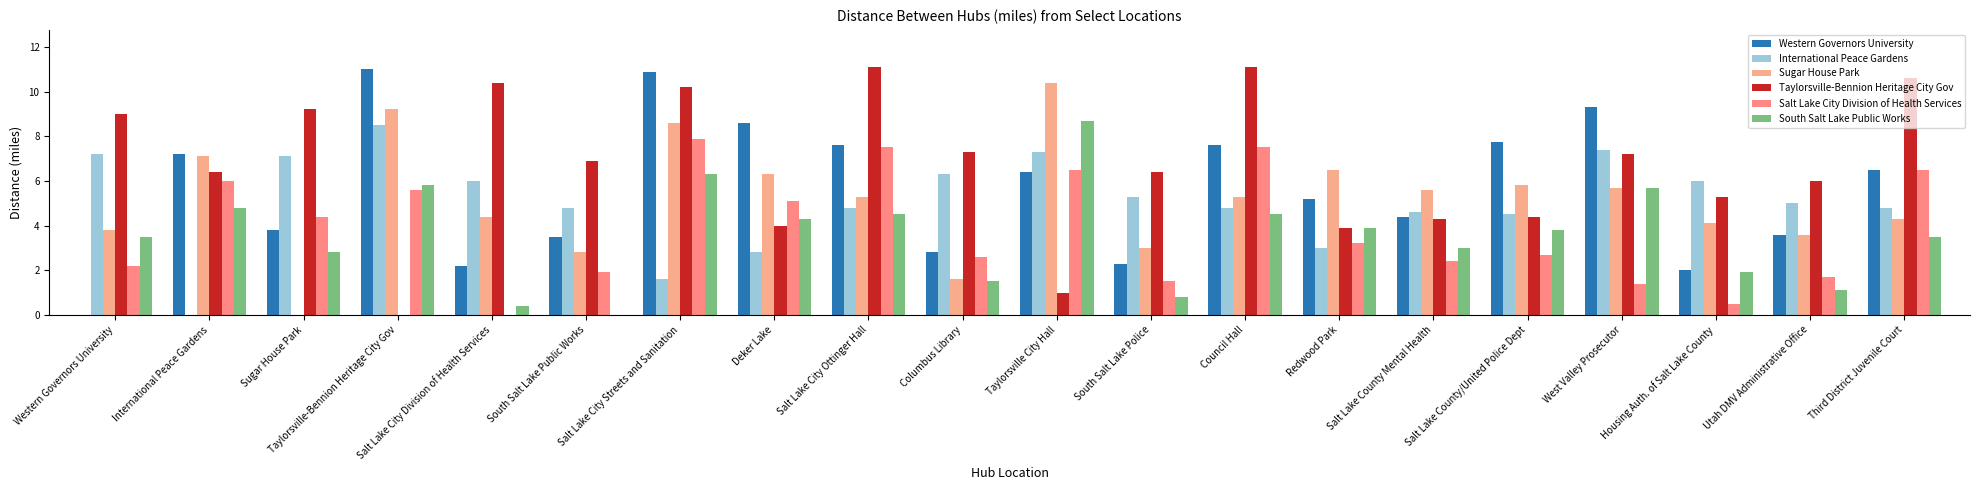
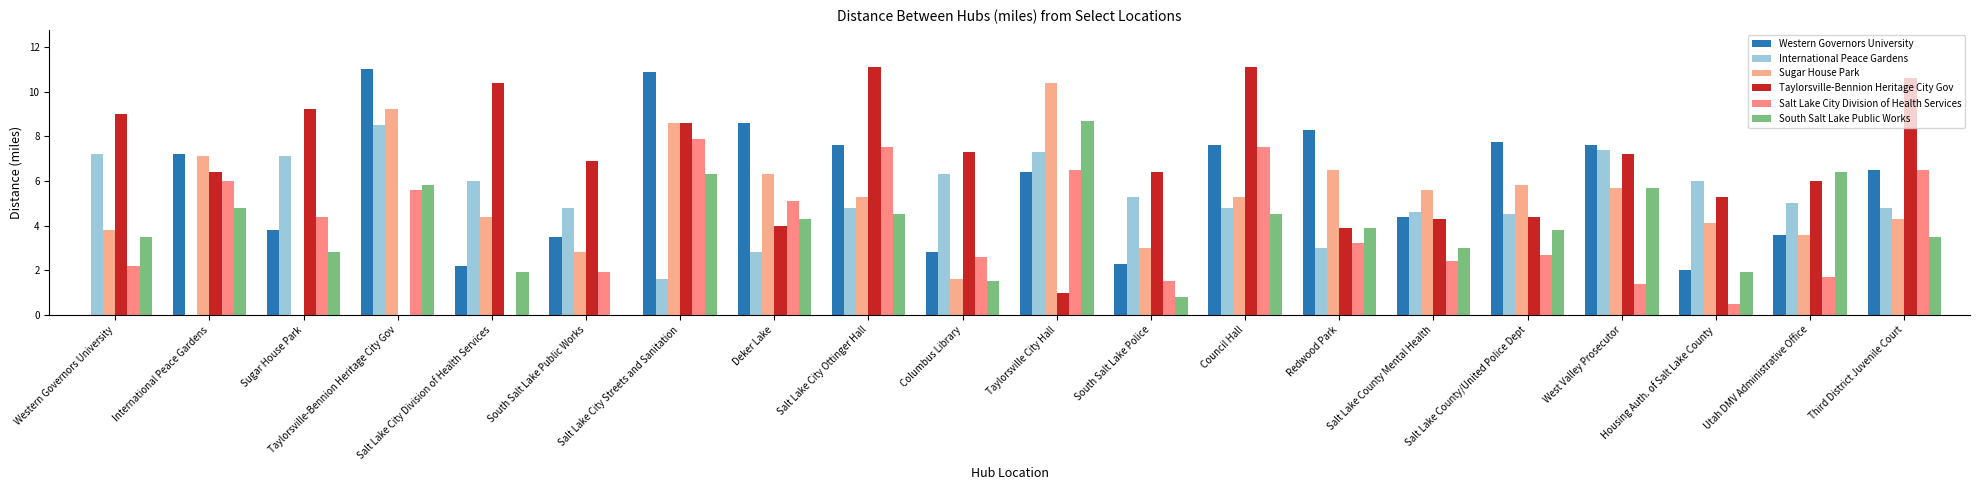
South Salt Lake Public Works, Salt Lake City Division of Health Services: 0.4 -> 1.9
Taylorsville-Bennion Heritage City Gov, Salt Lake City Streets and Sanitation: 10.2 -> 8.6
Western Governors University, Redwood Park: 5.2 -> 8.3
Western Governors University, West Valley Prosecutor: 9.3 -> 7.6
South Salt Lake Public Works, Utah DMV Administrative Office: 1.1 -> 6.4
